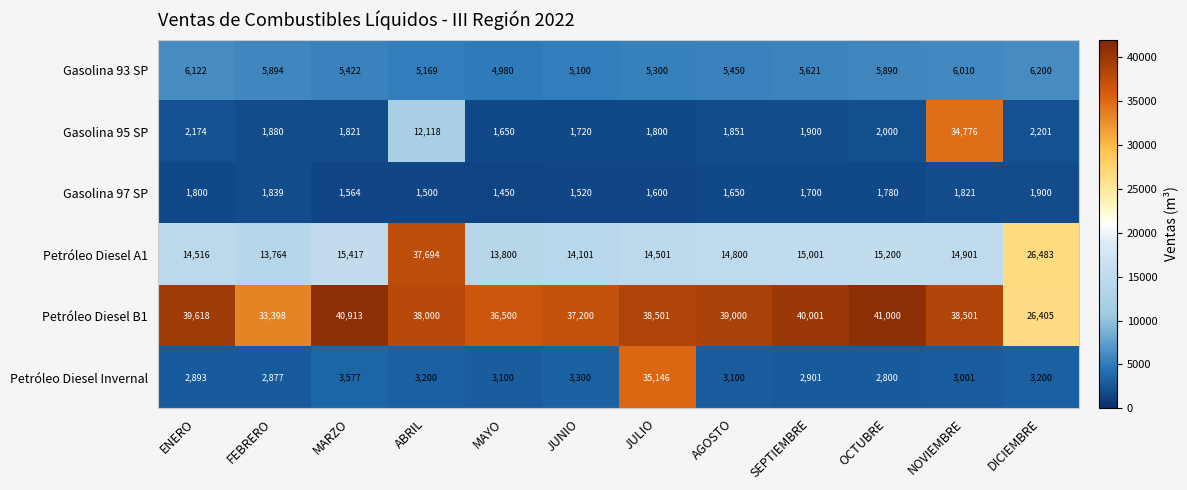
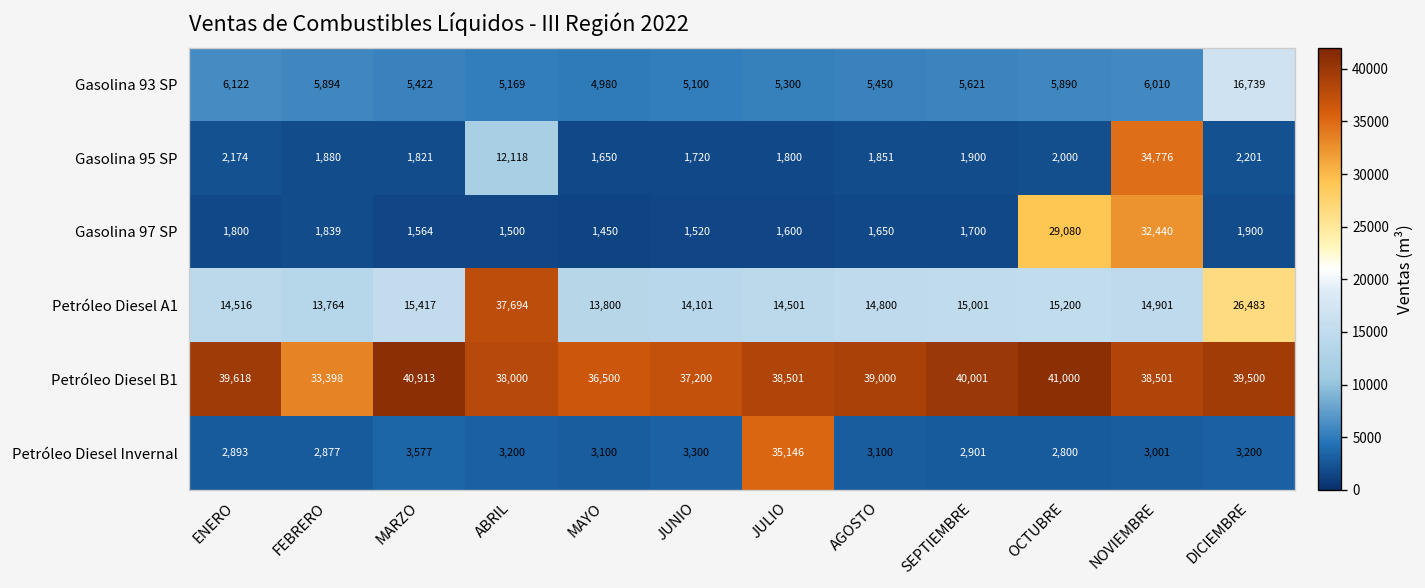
Gasolina 93 SP, DICIEMBRE: 6,200 -> 16,739
Gasolina 97 SP, OCTUBRE: 1,780 -> 29,080
Gasolina 97 SP, NOVIEMBRE: 1,821 -> 32,440
Petróleo Diesel B1, DICIEMBRE: 26,405 -> 39,500
